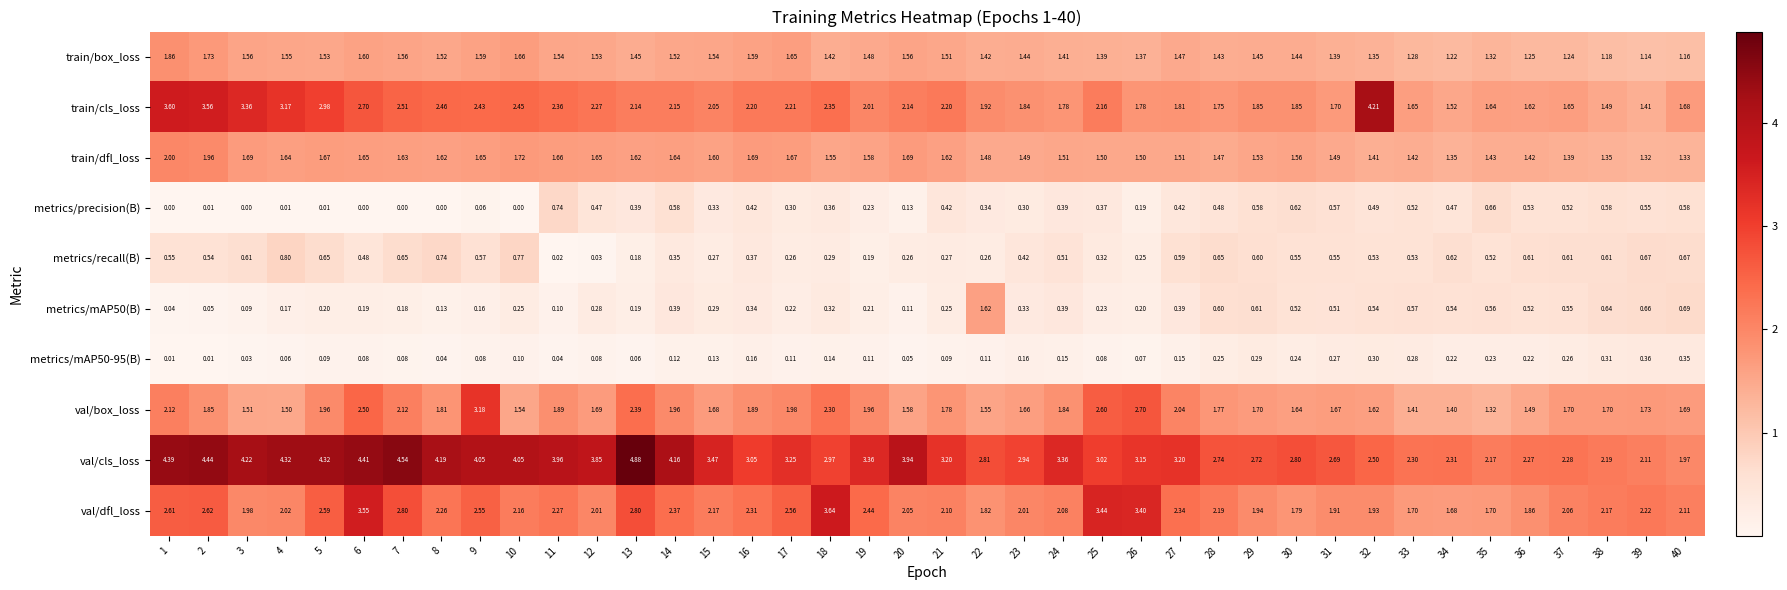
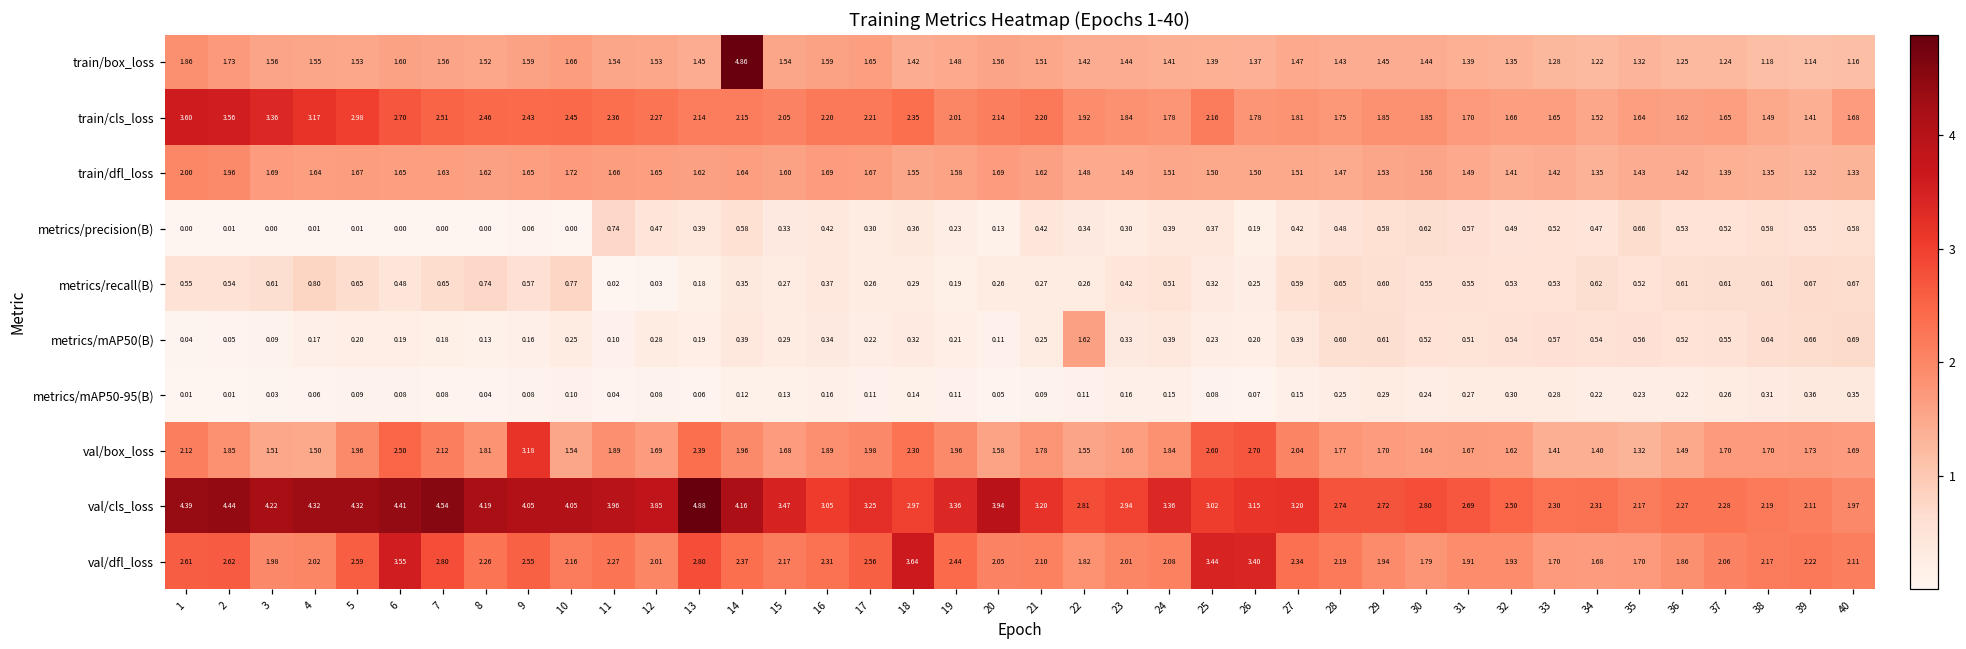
train/box_loss, 14: 1.52 -> 4.86
train/cls_loss, 32: 4.21 -> 1.66
